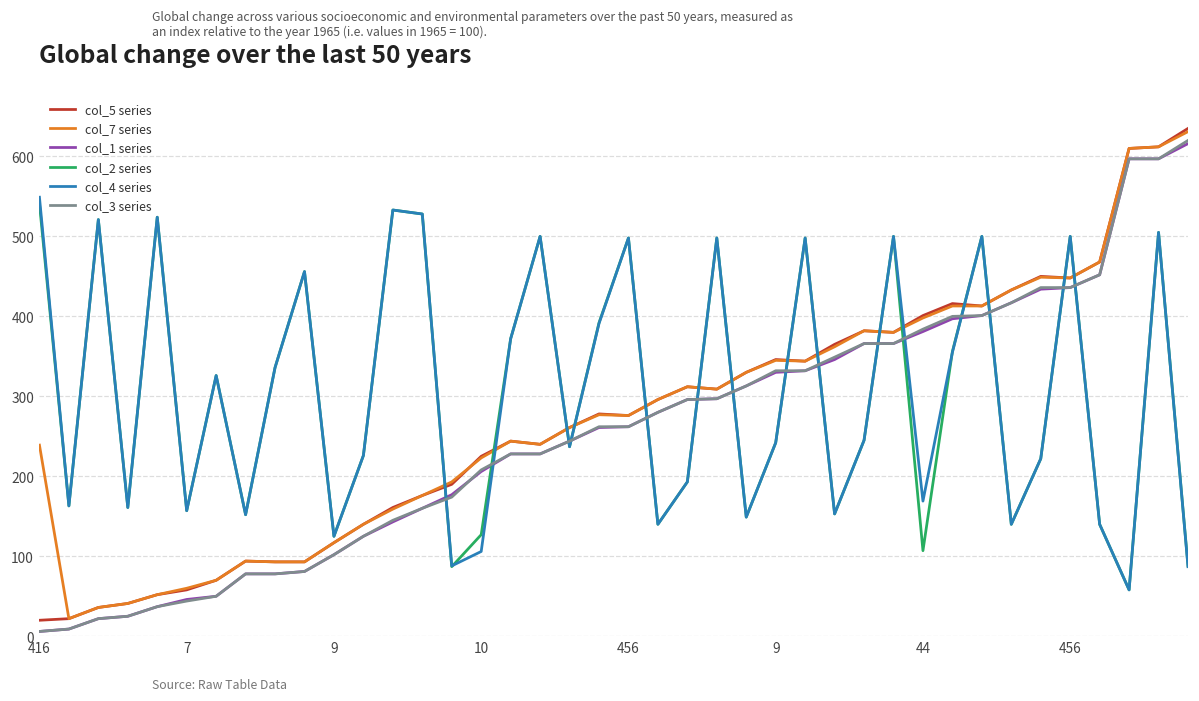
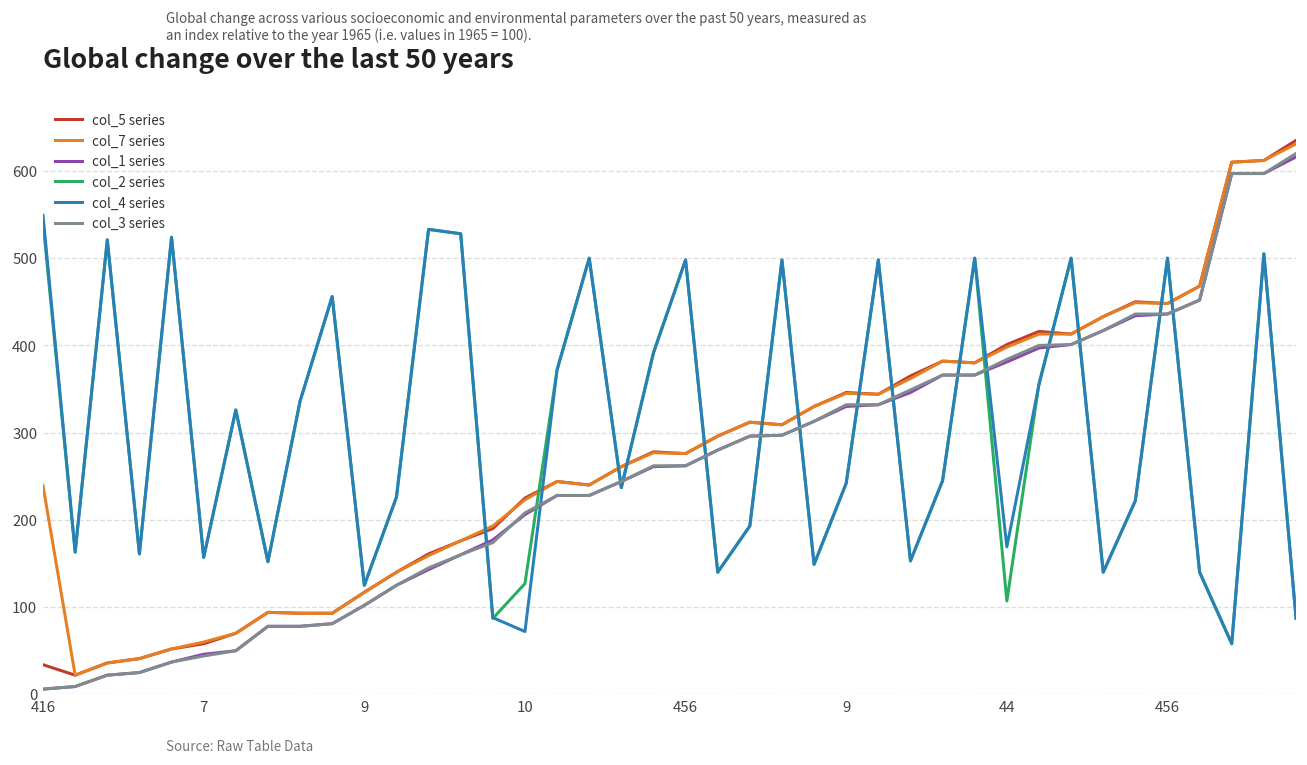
col_5 series, 416: 20 -> 30
col_4 series, 10: 110 -> 70
